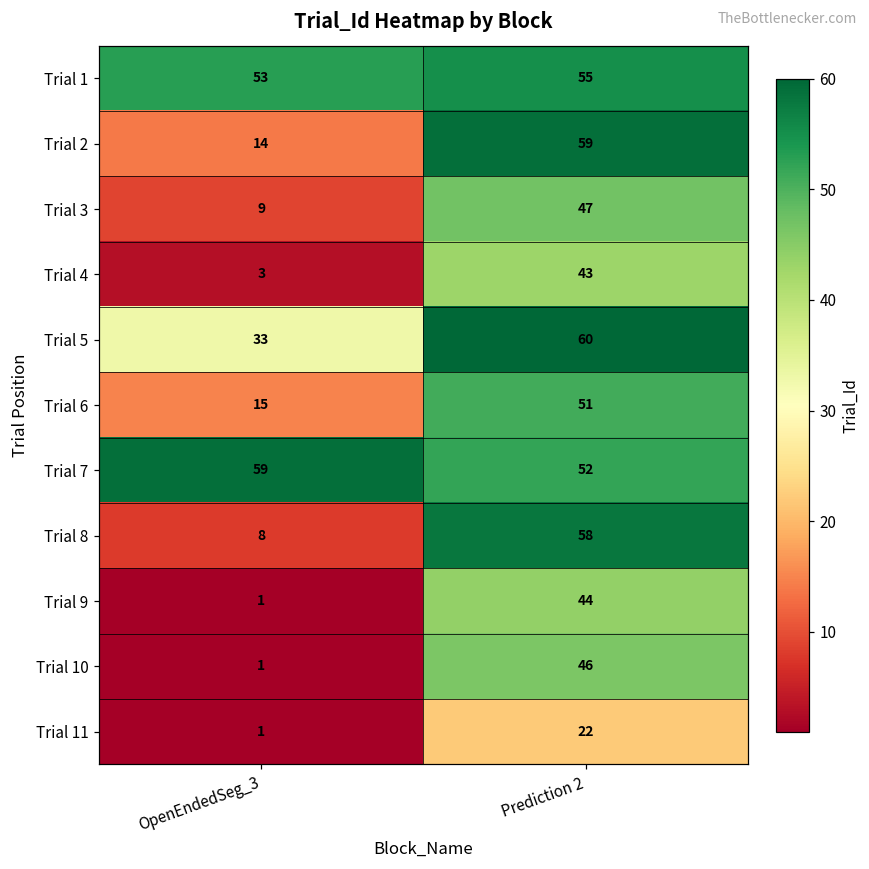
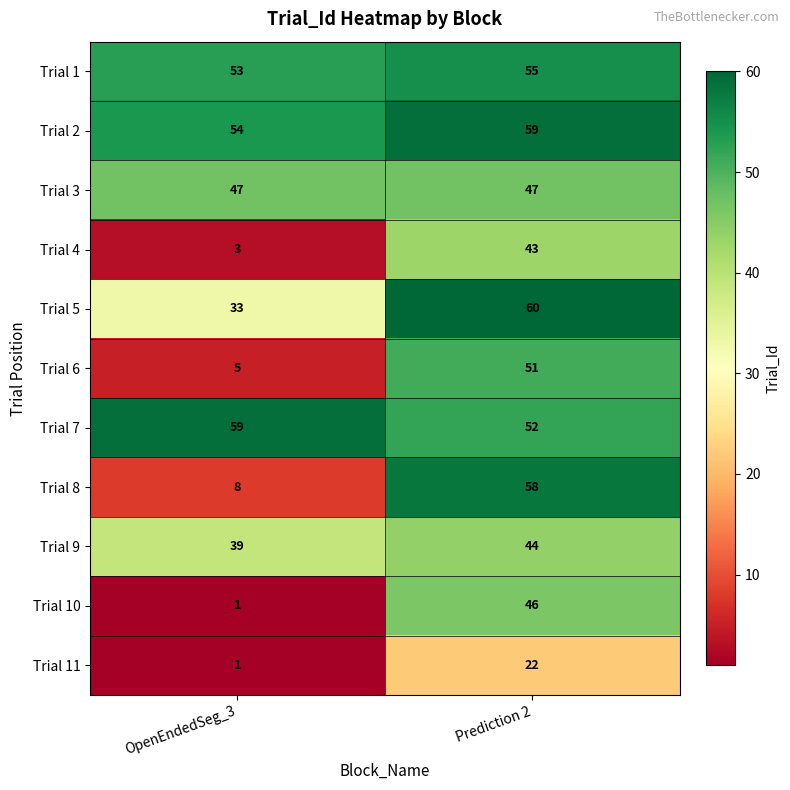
Trial 2, OpenEndedSeg_3: 14 -> 54
Trial 3, OpenEndedSeg_3: 9 -> 47
Trial 6, OpenEndedSeg_3: 15 -> 5
Trial 9, OpenEndedSeg_3: 1 -> 39
